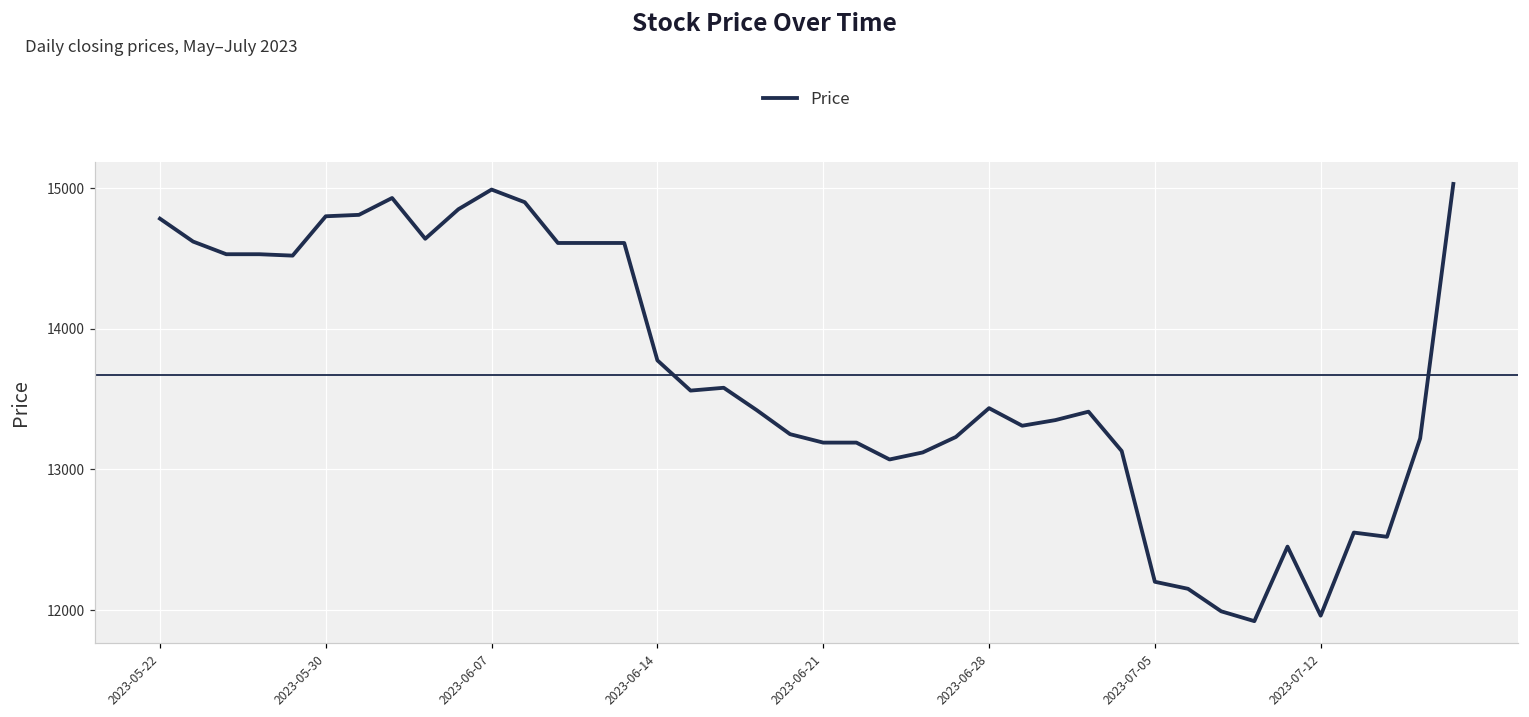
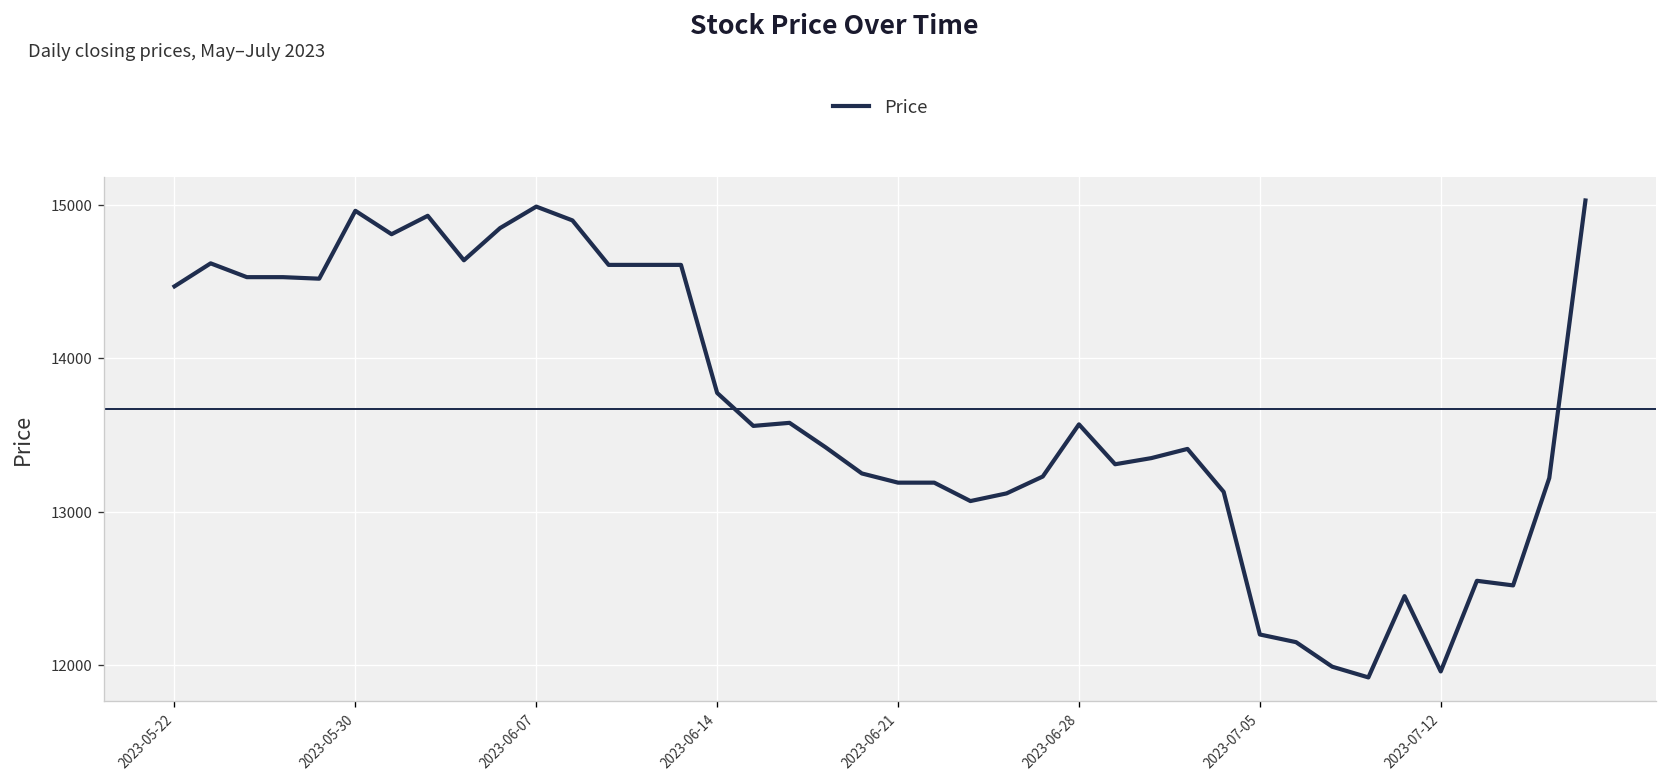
2023-05-22: 14780 -> 14470
2023-05-30: 14800 -> 14960
2023-06-28: 13440 -> 13570
